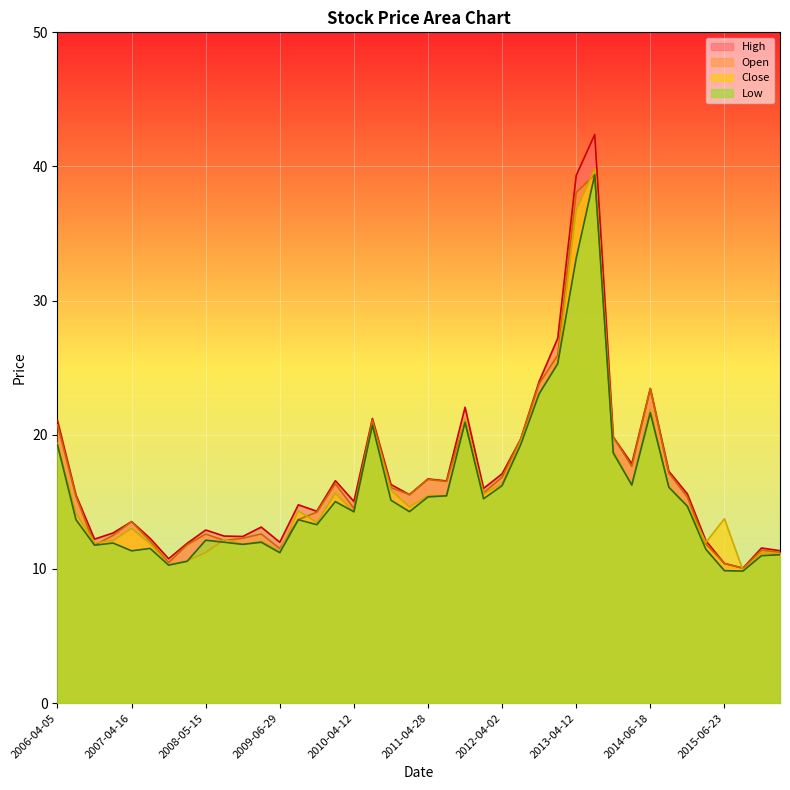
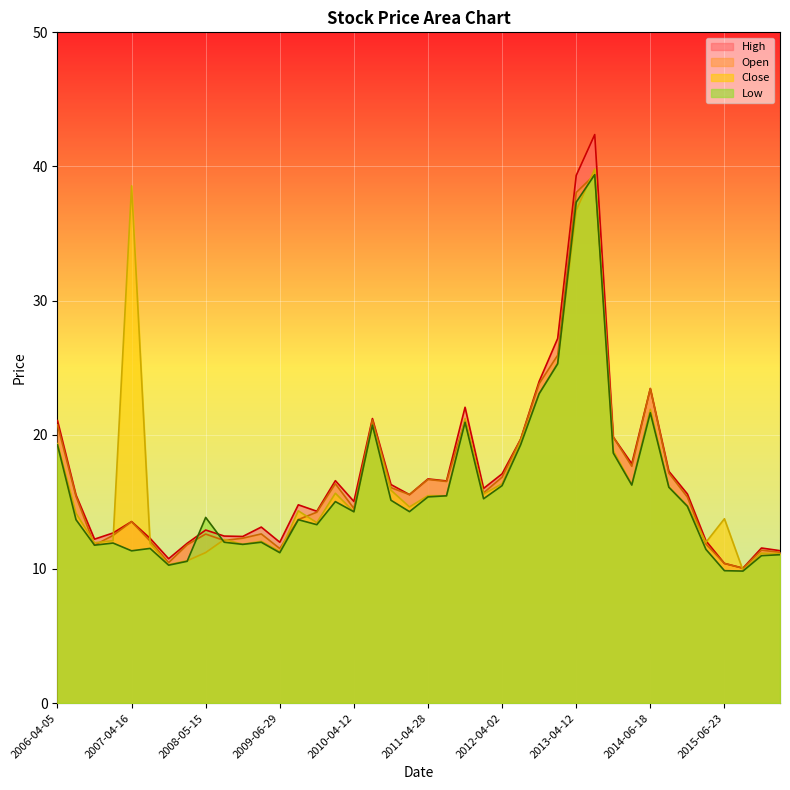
Close, 2007-04-16: 13.0 -> 38.6
Low, 2008-05-15: 12.1 -> 13.8
Low, 2013-04-12: 33.2 -> 37.3
